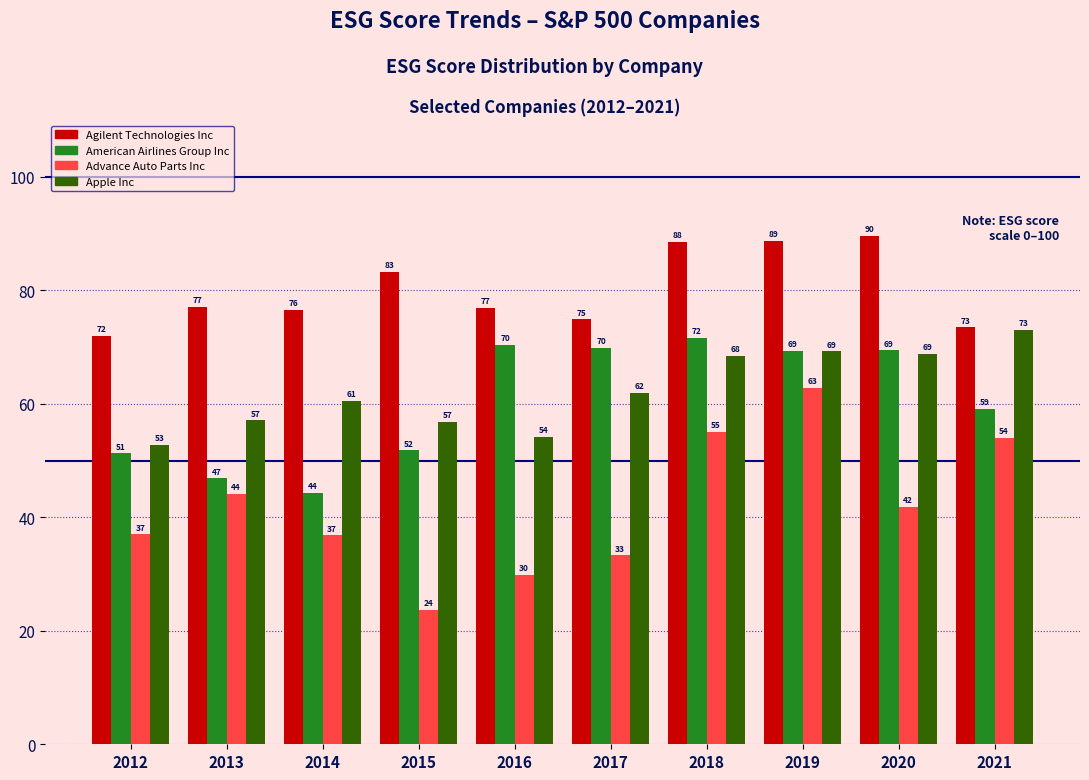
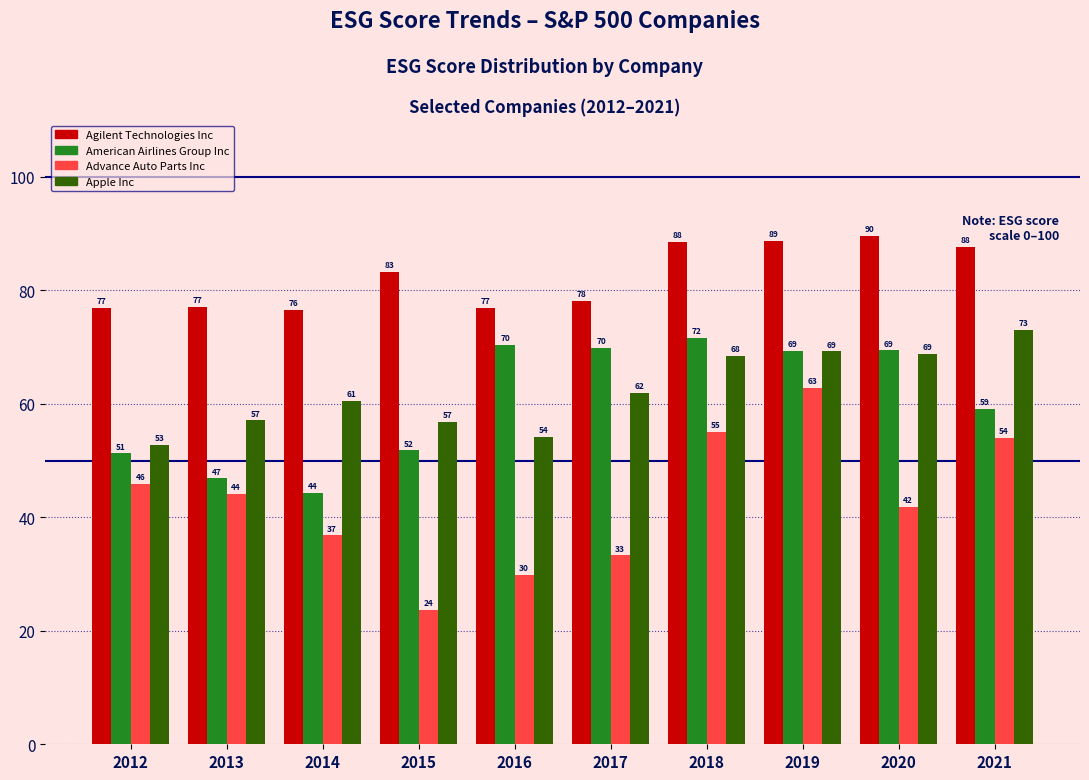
Agilent Technologies Inc, 2012: 72 -> 77
Advance Auto Parts Inc, 2012: 37 -> 46
Agilent Technologies Inc, 2017: 75 -> 78
Agilent Technologies Inc, 2021: 73 -> 88
